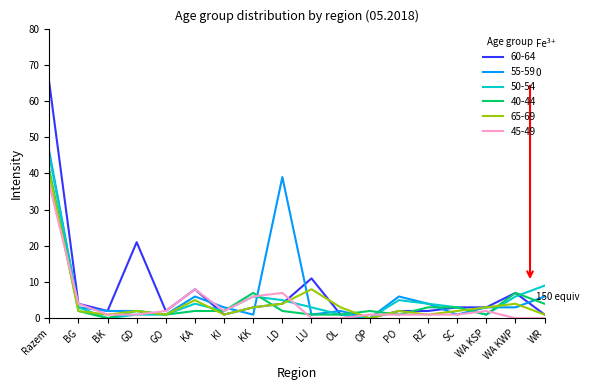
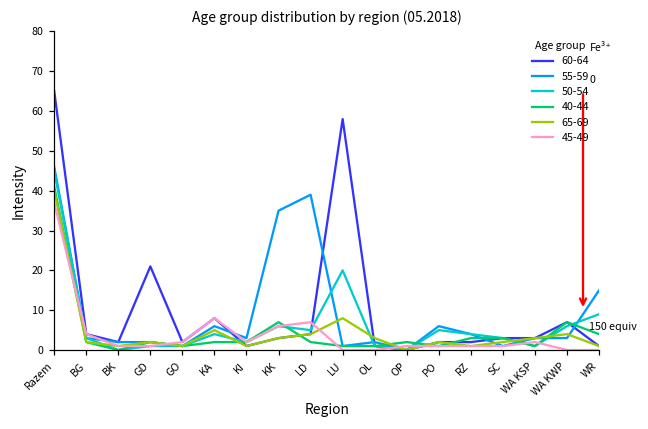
55-59, KK: 1 -> 35
60-64, LU: 11 -> 58
50-54, LU: 3 -> 20
55-59, WR: 6 -> 15
